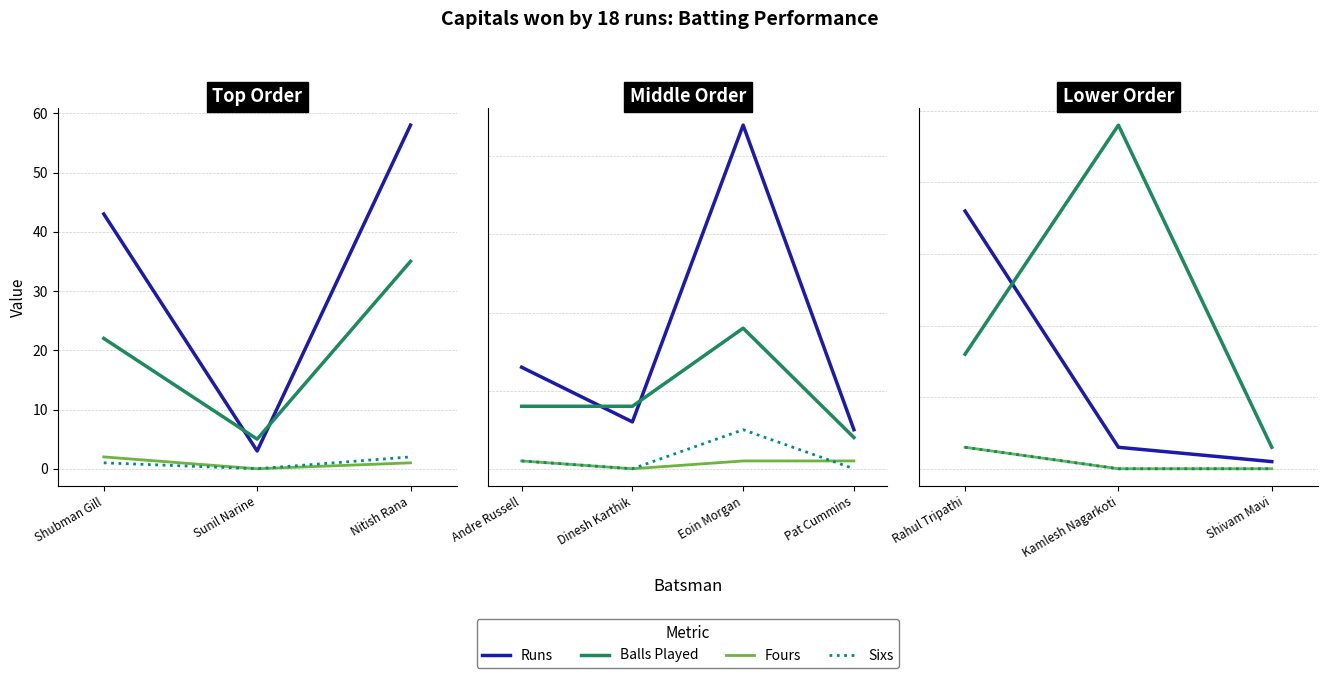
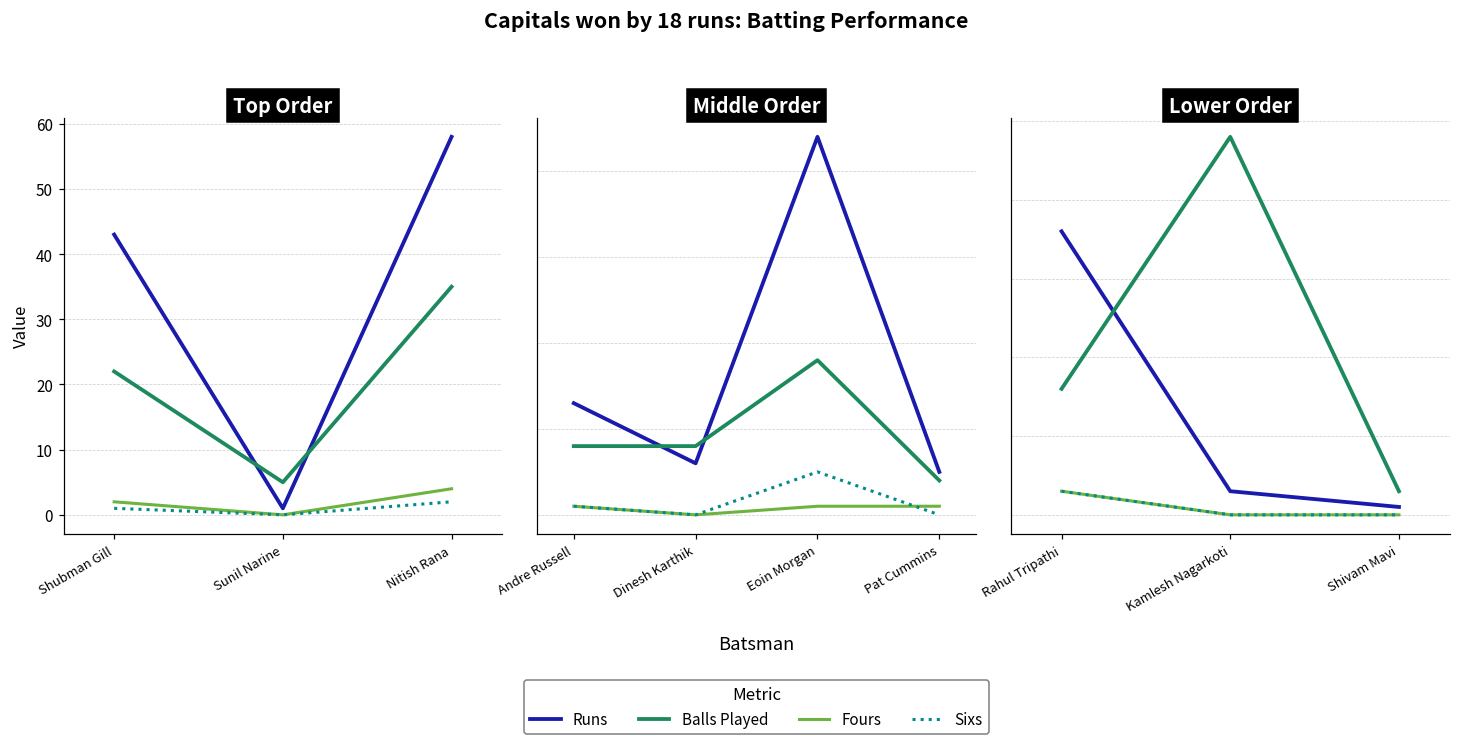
Top Order, Runs, Sunil Narine: 3 -> 1
Top Order, Fours, Nitish Rana: 1 -> 4
